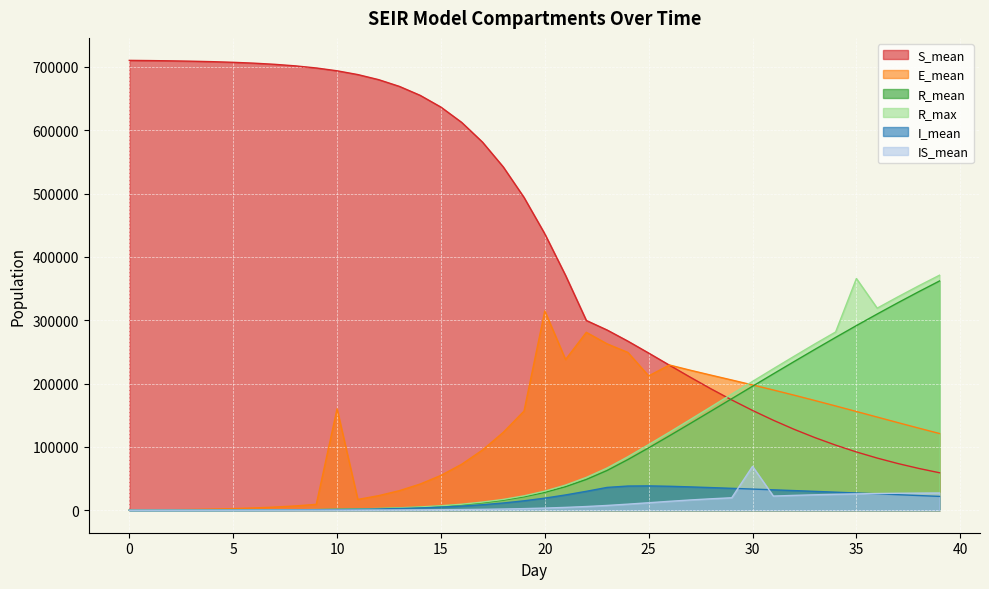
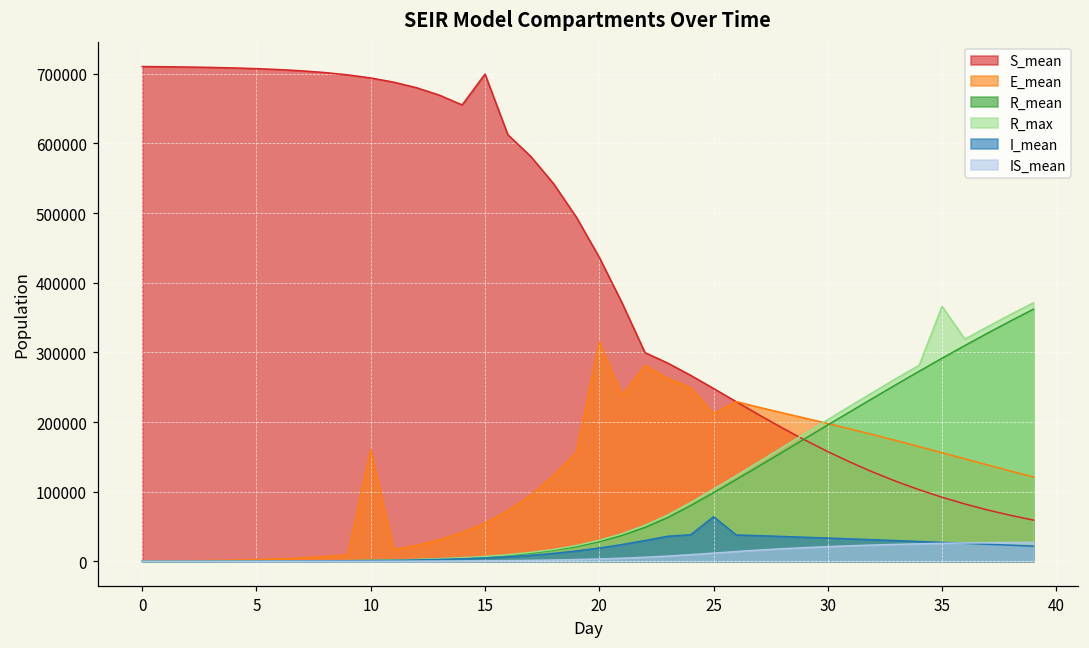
S_mean, 15: 640000 -> 700000
I_mean, 25: 40000 -> 60000
IS_mean, 30: 70000 -> 20000
